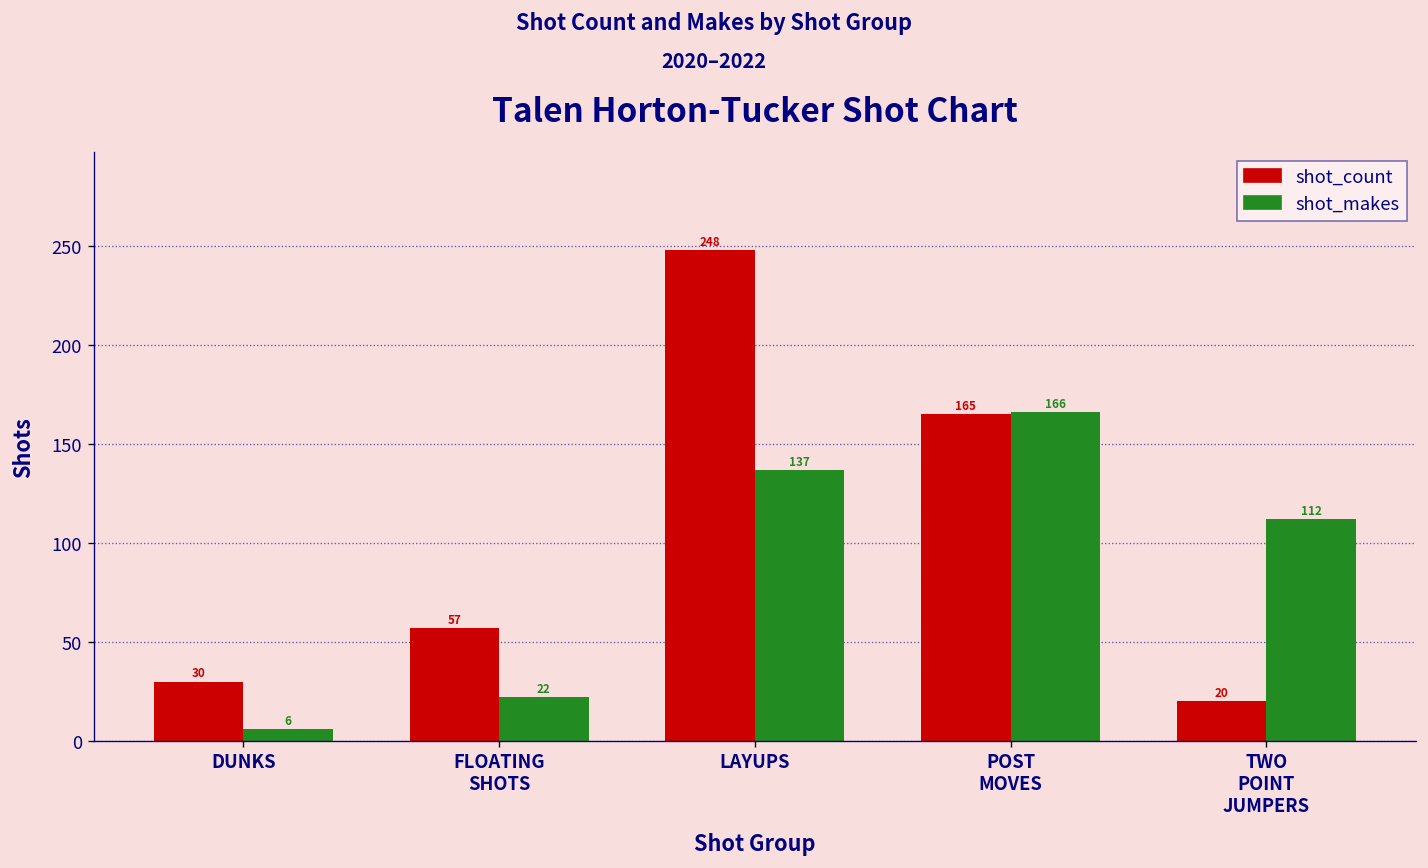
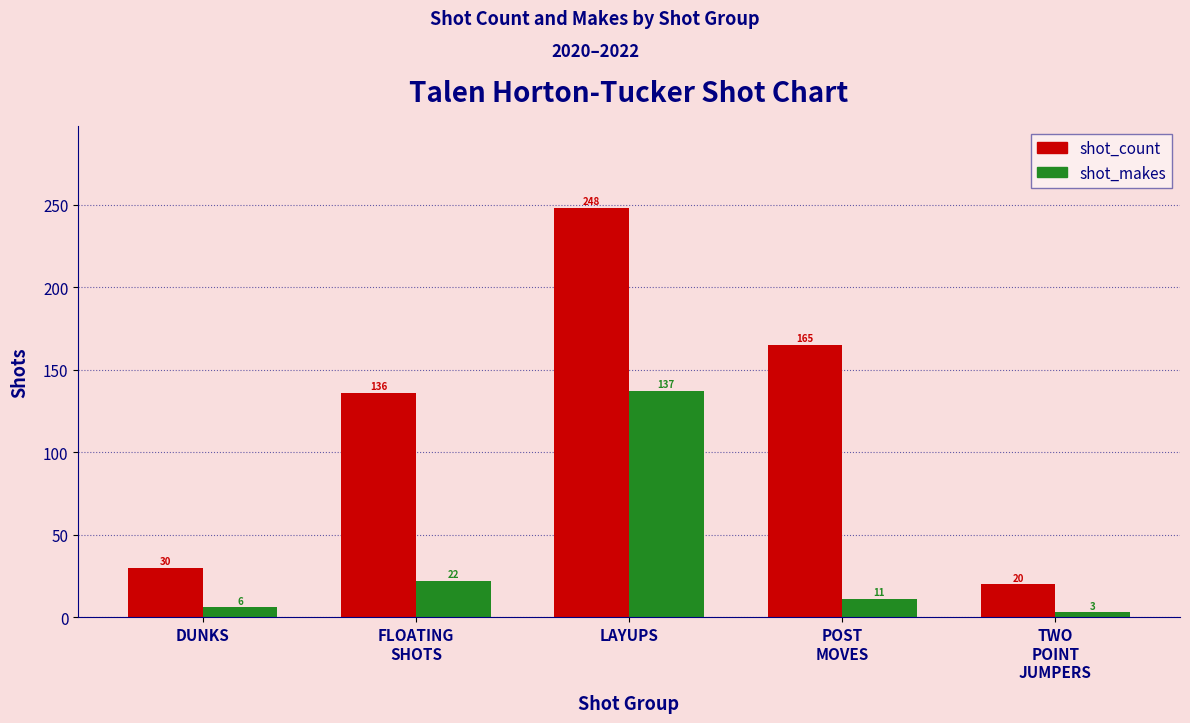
shot_count, FLOATING SHOTS: 57 -> 136
shot_makes, POST MOVES: 166 -> 11
shot_makes, TWO POINT JUMPERS: 112 -> 3
